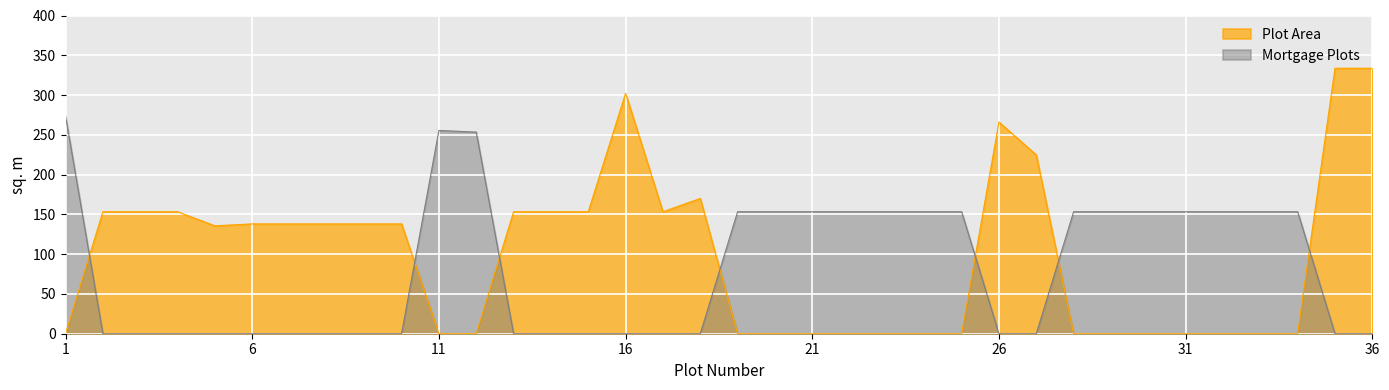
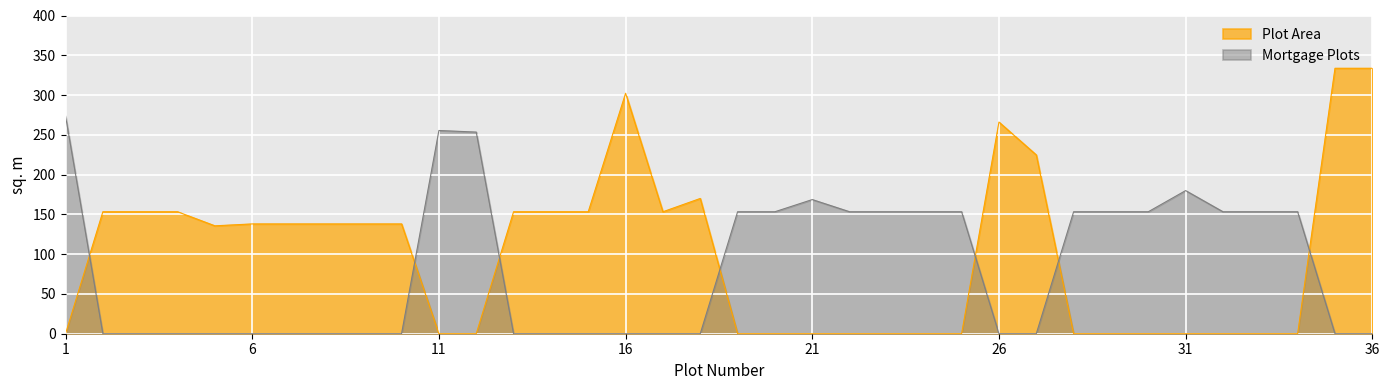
Mortgage Plots, 21: 150 -> 170
Mortgage Plots, 31: 150 -> 180
